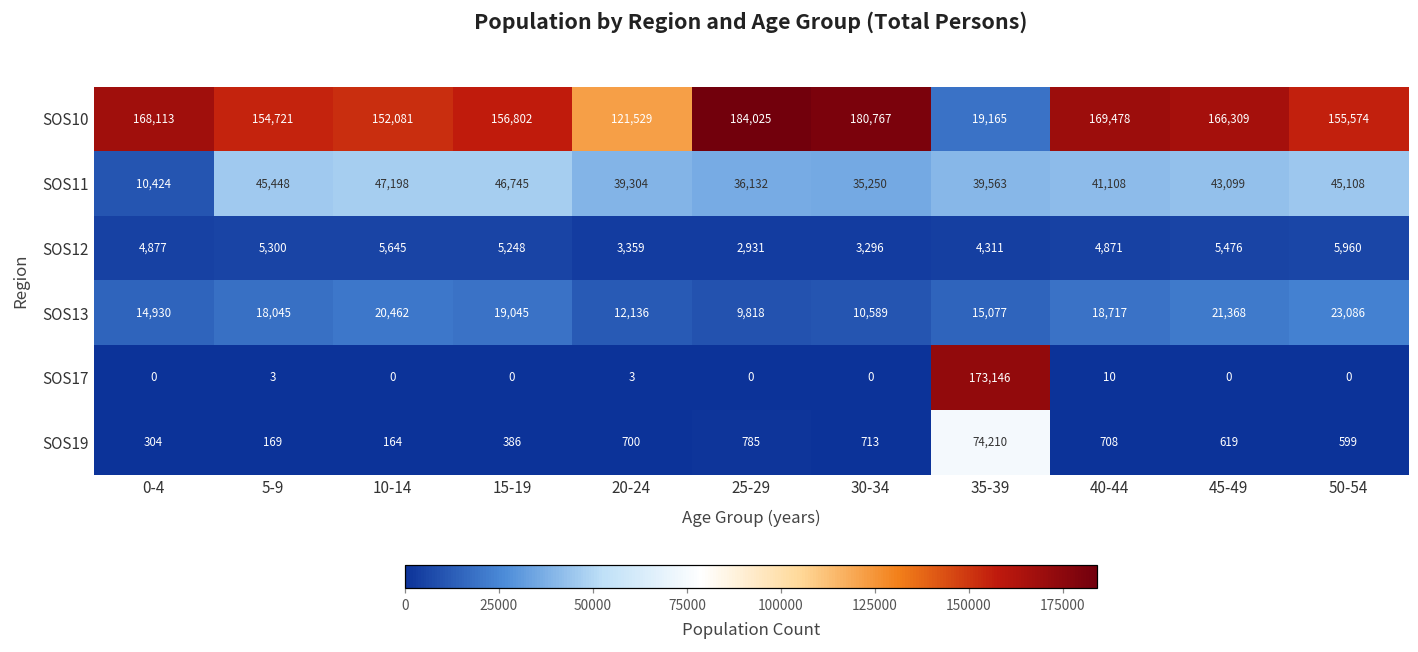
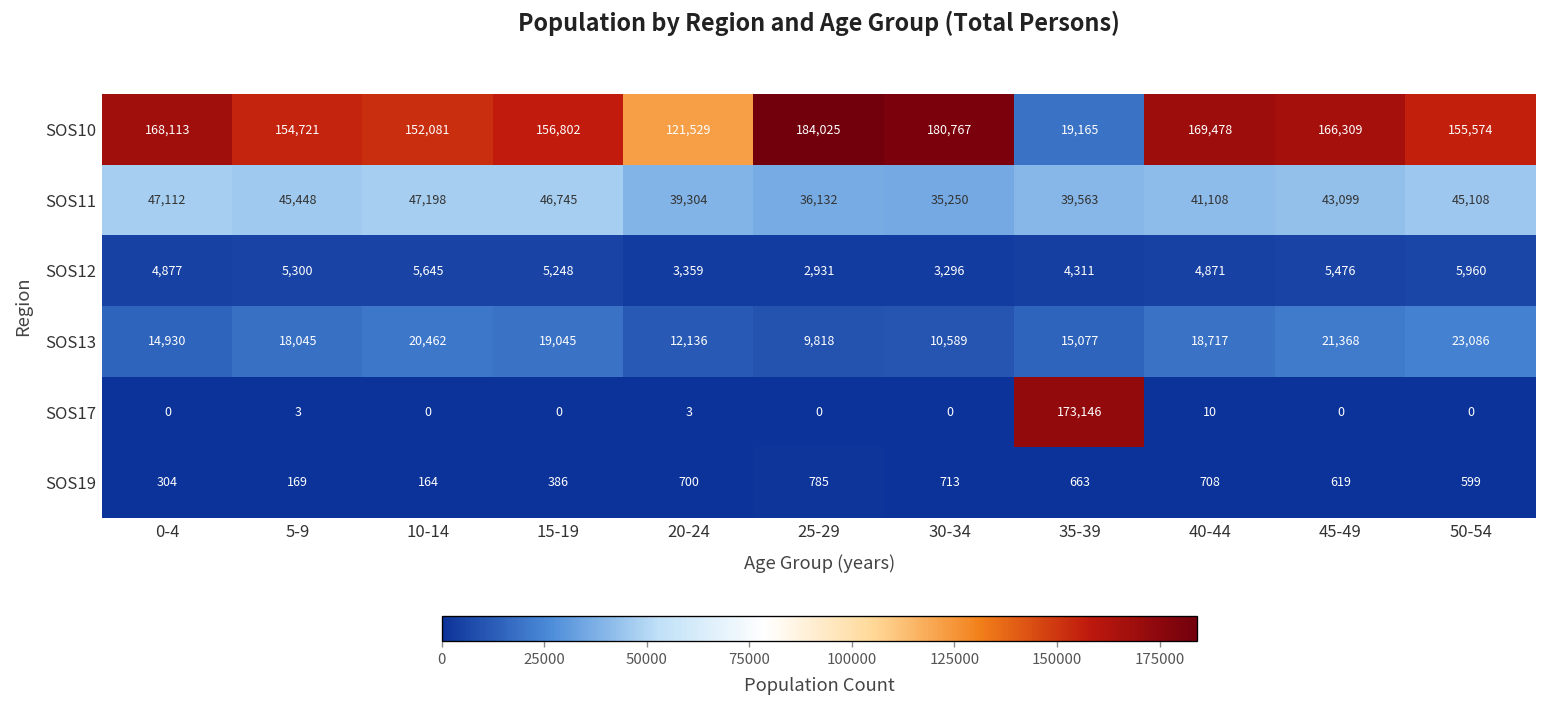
SOS11, 0-4: 10,424 -> 47,112
SOS19, 35-39: 74,210 -> 663
